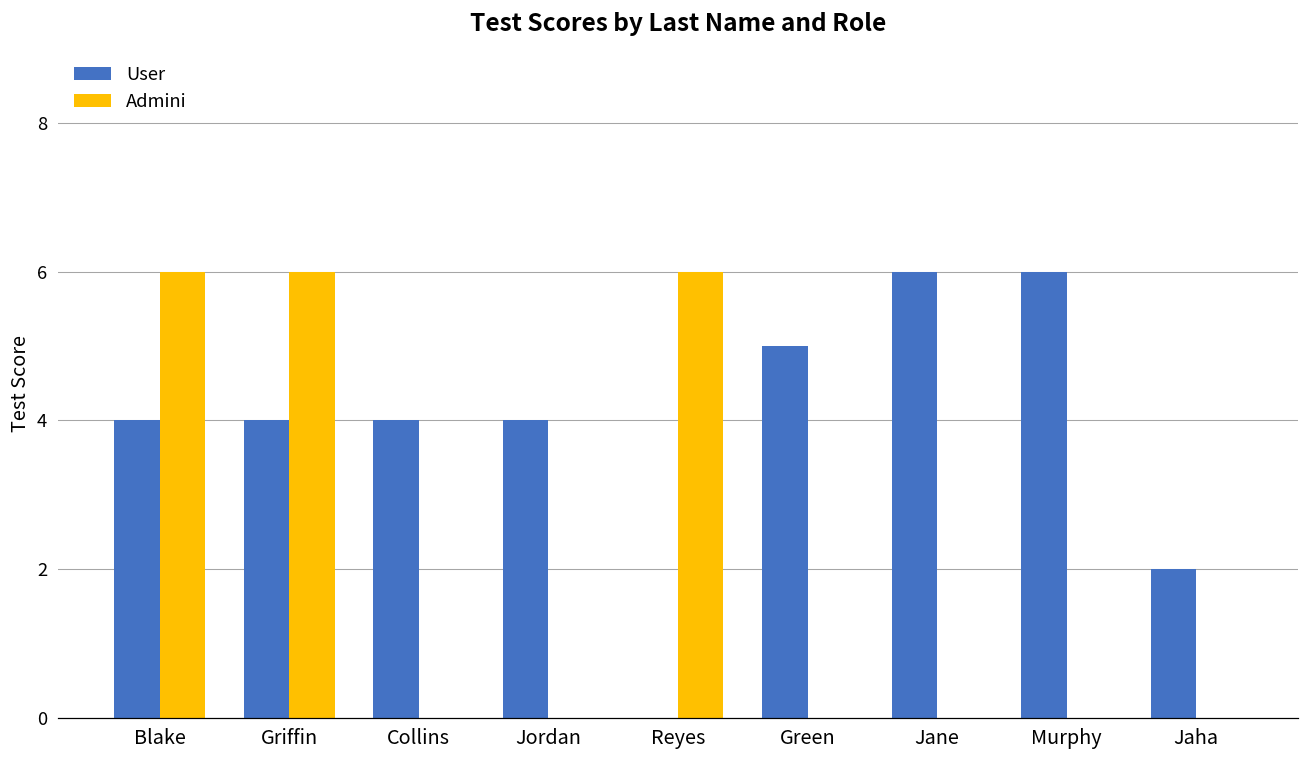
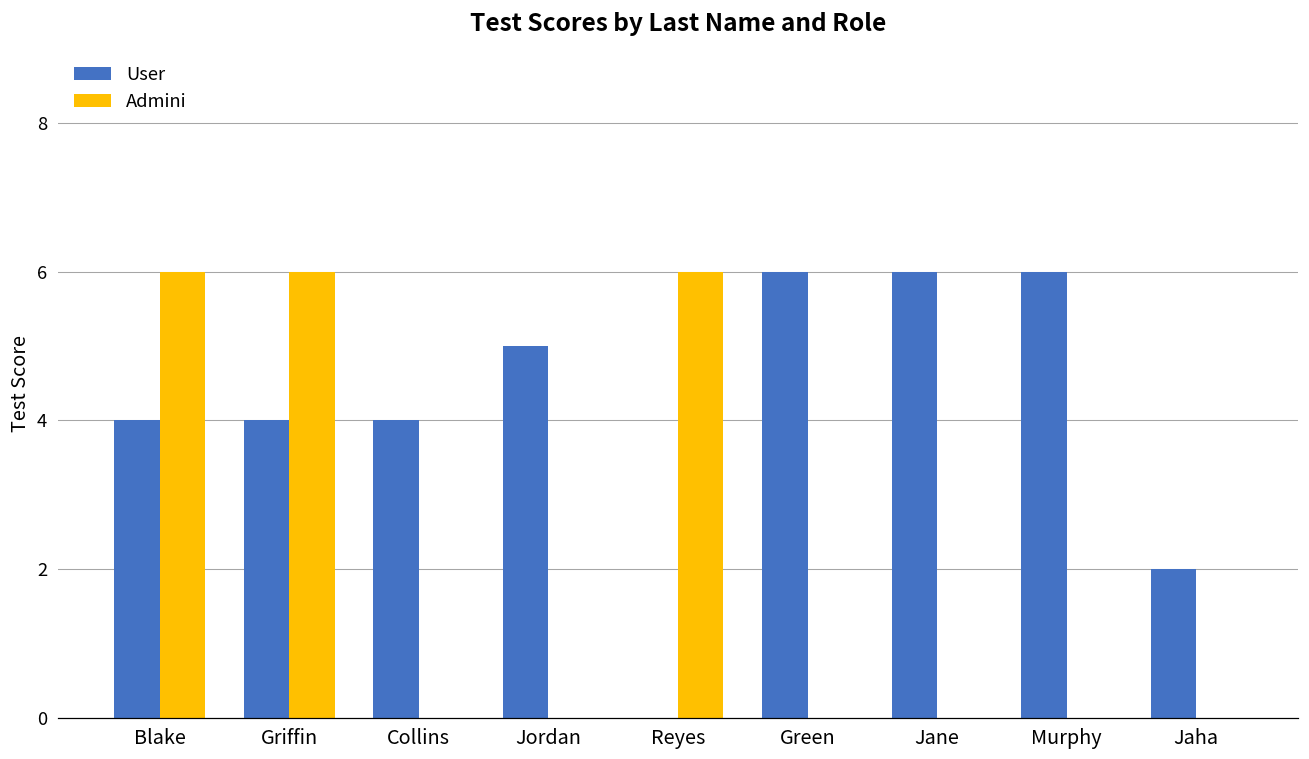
User, Jordan: 4 -> 5
User, Green: 5 -> 6
